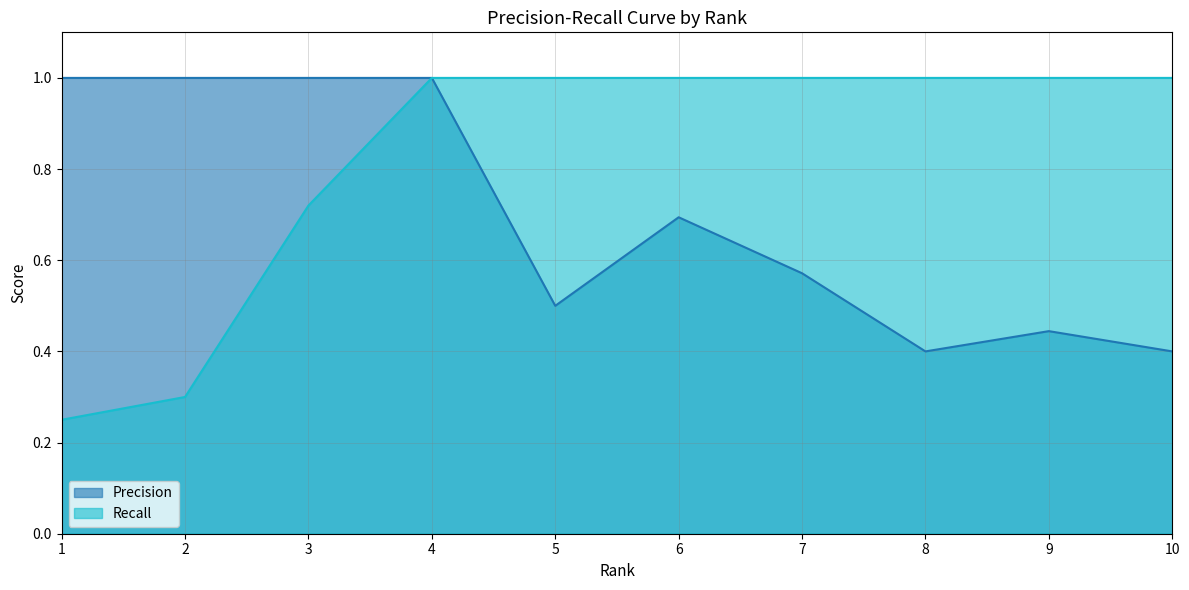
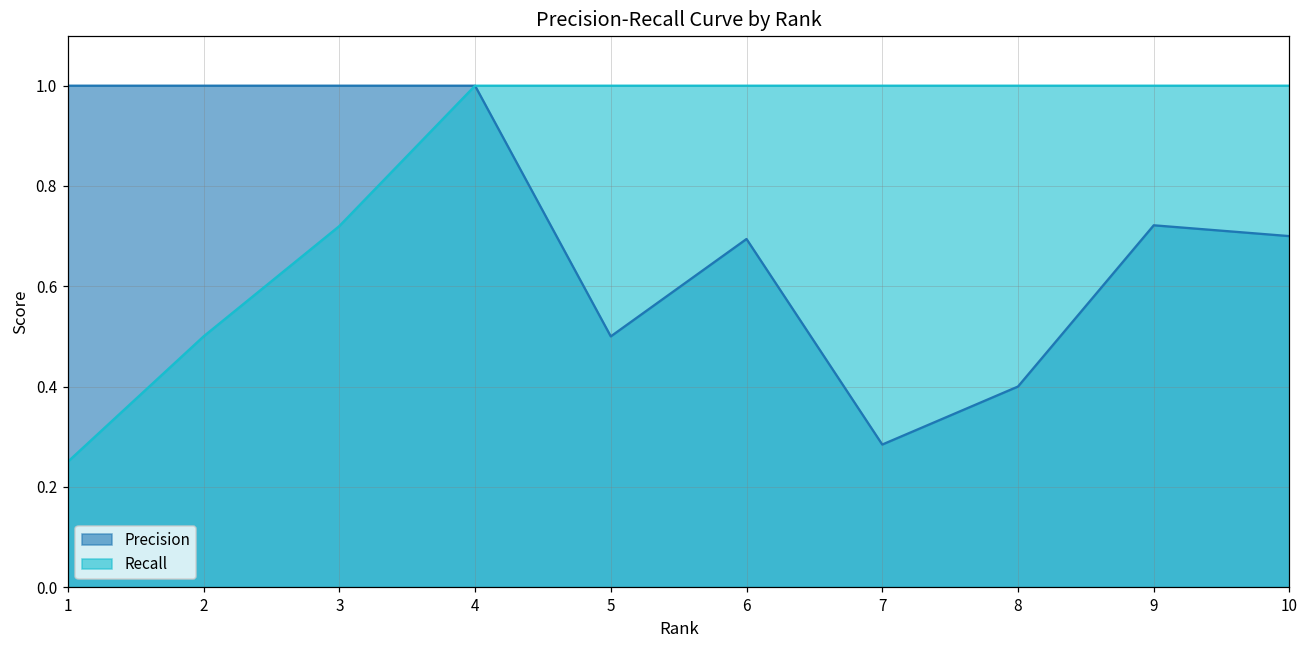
Recall, 2: 0.3 -> 0.5
Precision, 7: 0.57 -> 0.28
Precision, 9: 0.44 -> 0.72
Precision, 10: 0.4 -> 0.7
